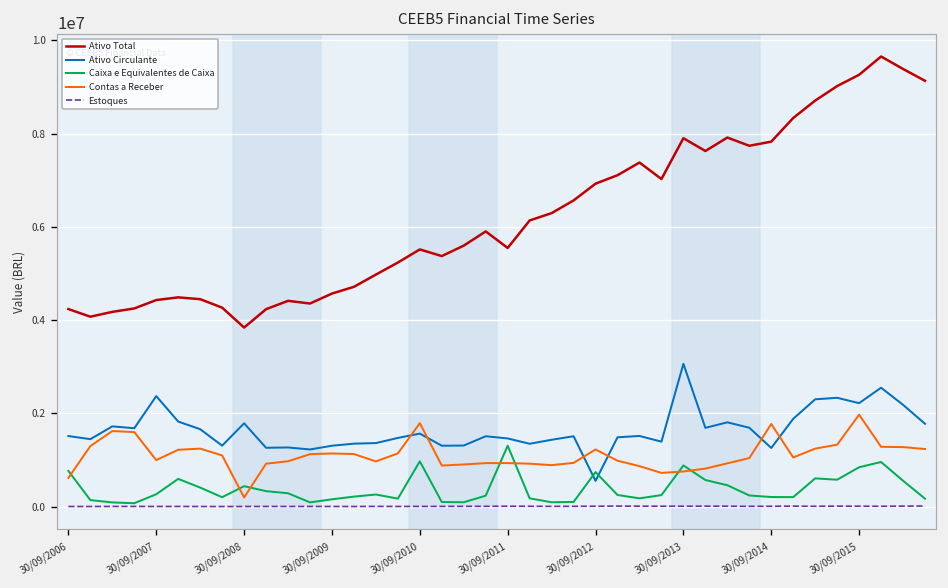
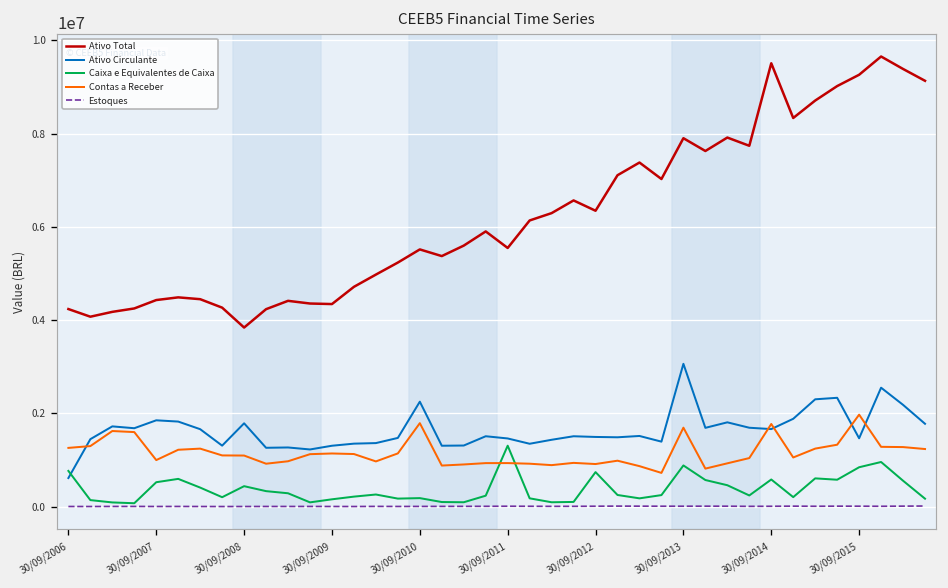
Ativo Circulante, 30/09/2006: 1500000 -> 600000
Contas a Receber, 30/09/2006: 600000 -> 1300000
Ativo Circulante, 30/09/2007: 2400000 -> 1900000
Caixa e Equivalentes de Caixa, 30/09/2007: 300000 -> 500000
Contas a Receber, 30/09/2008: 200000 -> 1100000
Ativo Total, 30/09/2009: 4600000 -> 4300000
Ativo Circulante, 30/09/2010: 1600000 -> 2300000
Caixa e Equivalentes de Caixa, 30/09/2010: 1000000 -> 200000
Ativo Total, 30/09/2012: 6900000 -> 6300000
Ativo Circulante, 30/09/2012: 600000 -> 1500000
Contas a Receber, 30/09/2012: 1200000 -> 900000
Contas a Receber, 30/09/2013: 800000 -> 1700000
Ativo Total, 30/09/2014: 7800000 -> 9500000
Ativo Circulante, 30/09/2014: 1300000 -> 1700000
Caixa e Equivalentes de Caixa, 30/09/2014: 200000 -> 600000
Ativo Circulante, 30/09/2015: 2200000 -> 1500000
